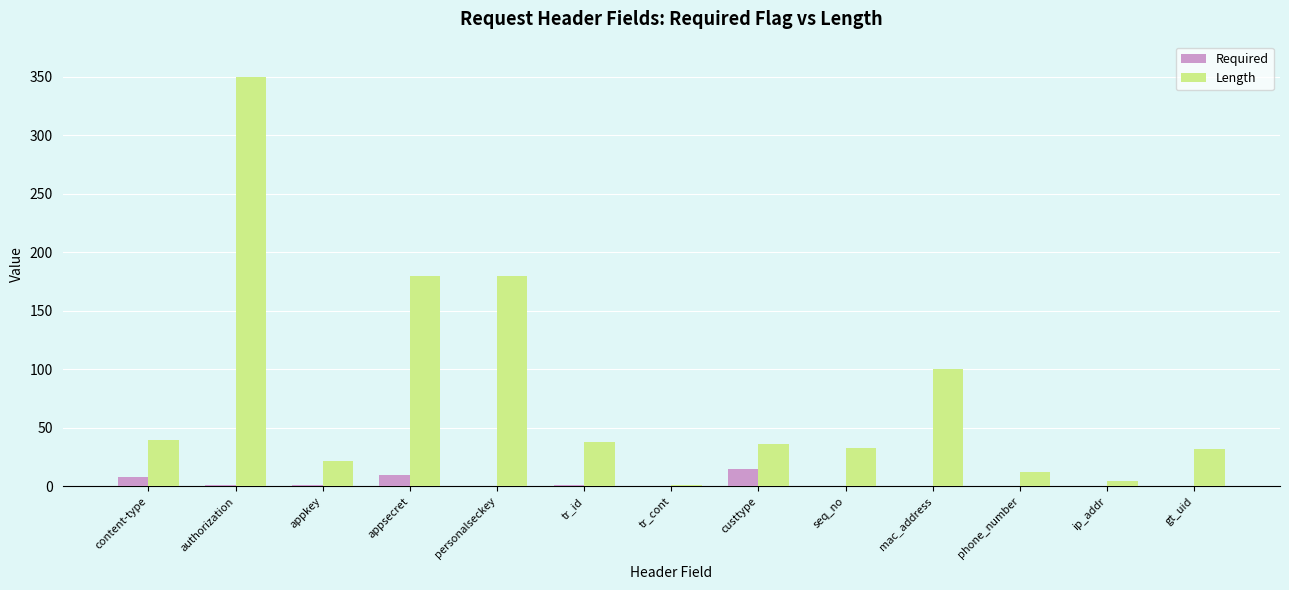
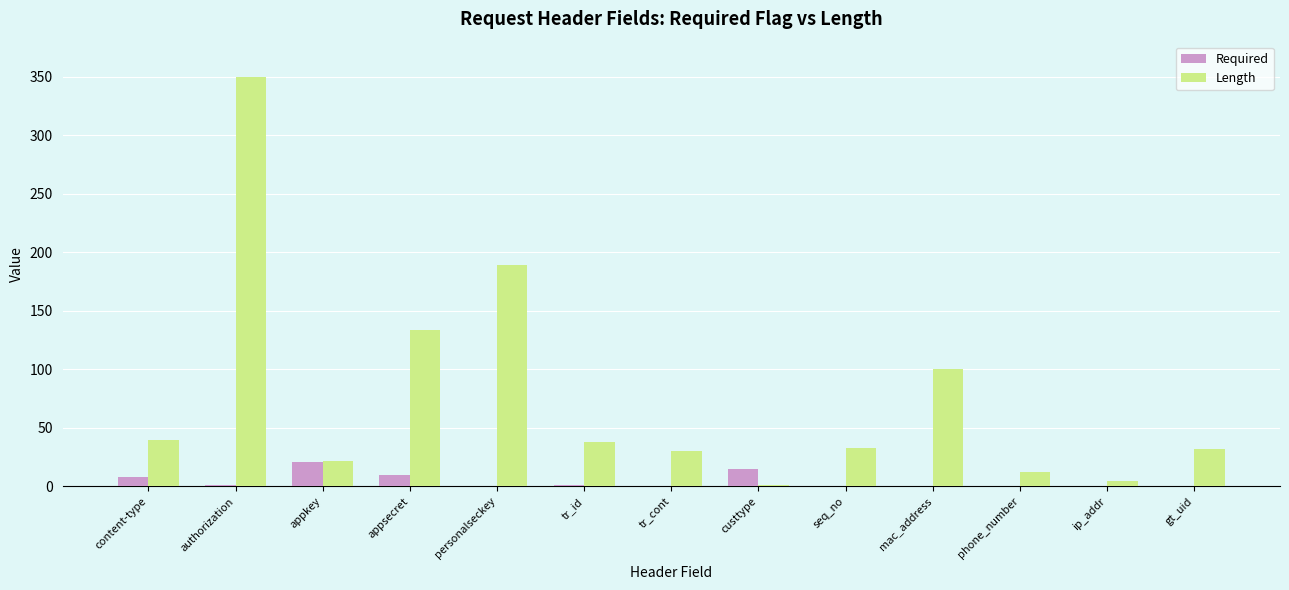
Required, appkey: 1 -> 21
Length, appsecret: 180 -> 134
Length, personalseckey: 180 -> 189
Length, tr_cont: 1 -> 30
Length, custtype: 36 -> 1
